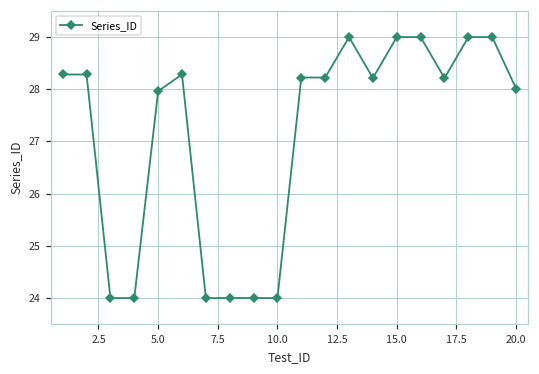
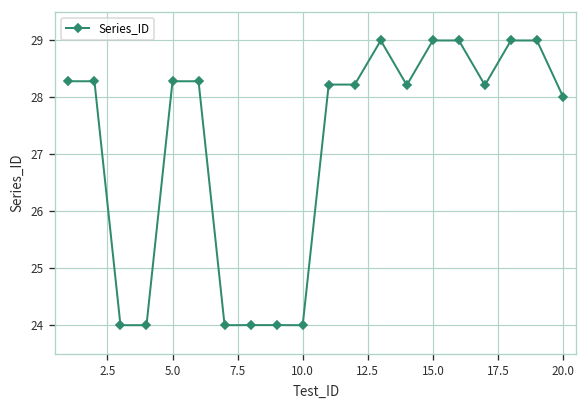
5.0: 28.0 -> 28.3
